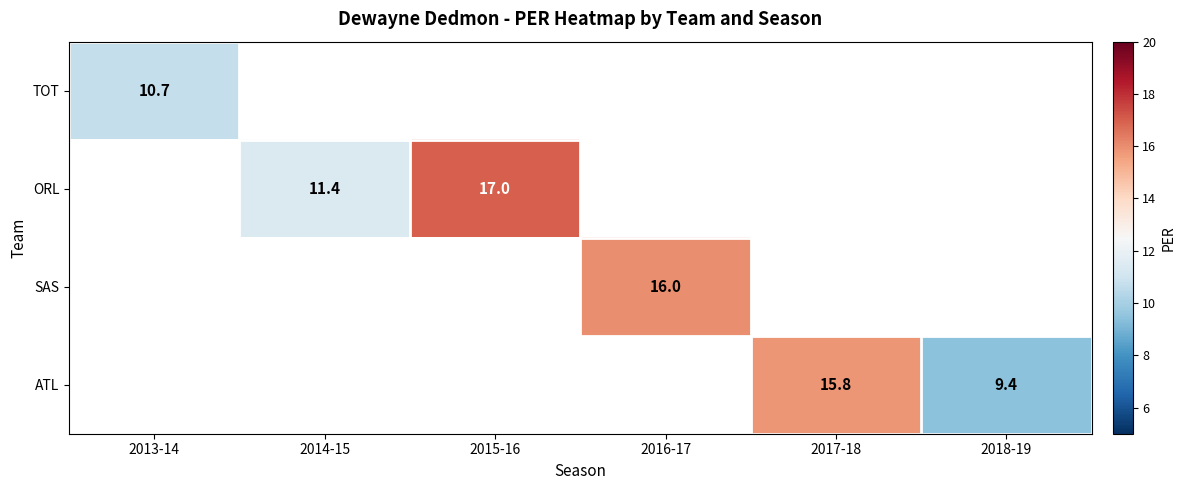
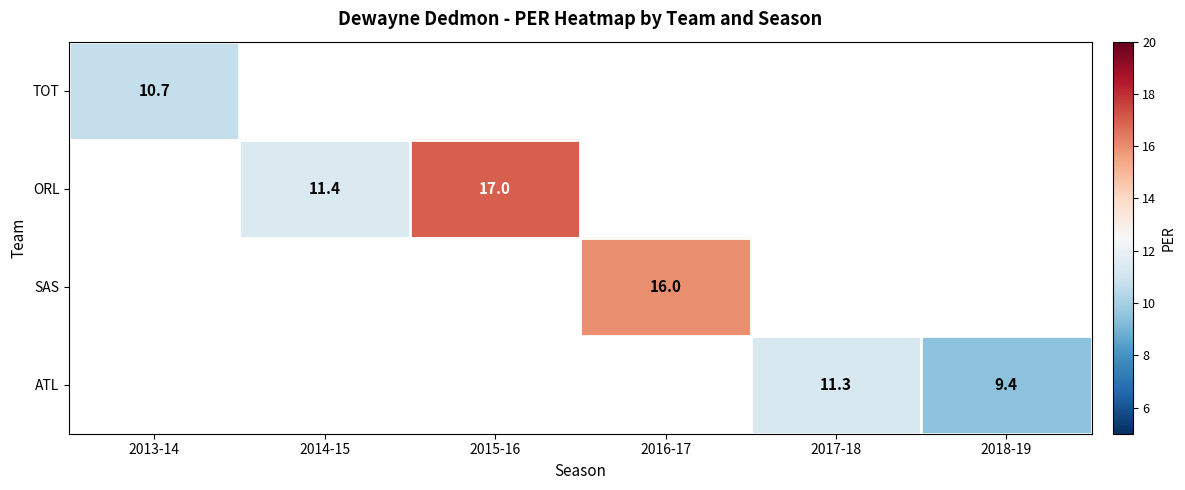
ATL, 2017-18: 15.8 -> 11.3
